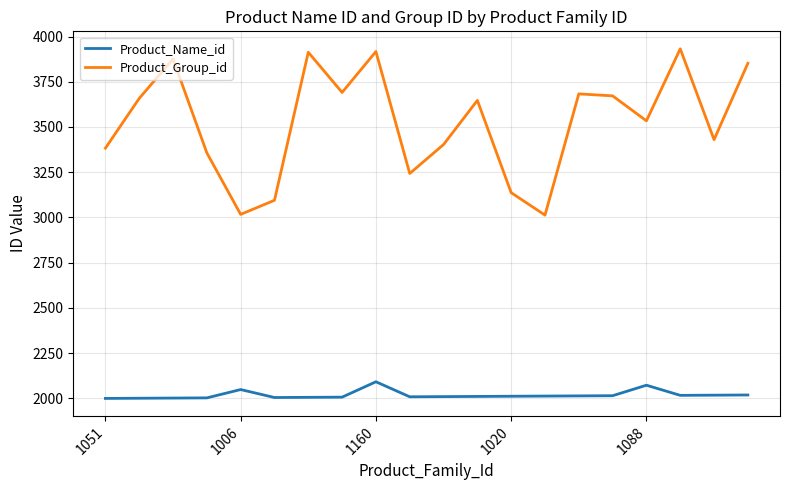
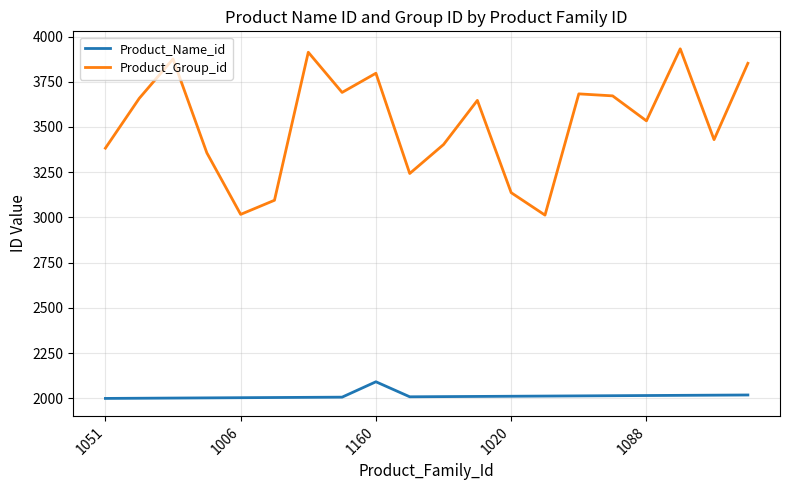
Product_Name_id, 1006: 2050 -> 2000
Product_Group_id, 1160: 3920 -> 3800
Product_Name_id, 1088: 2070 -> 2020
